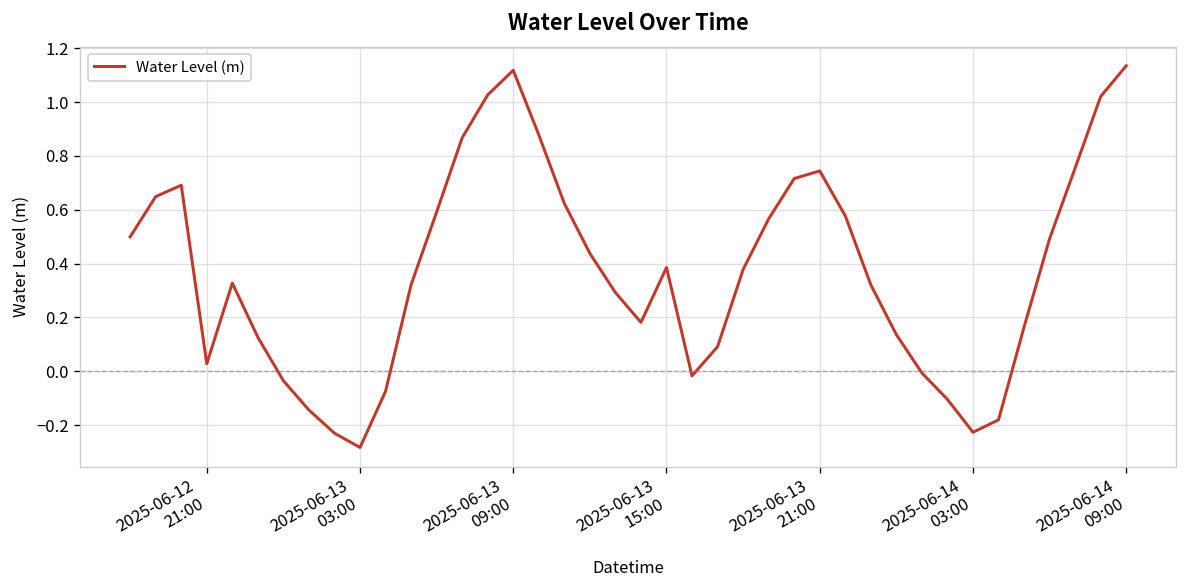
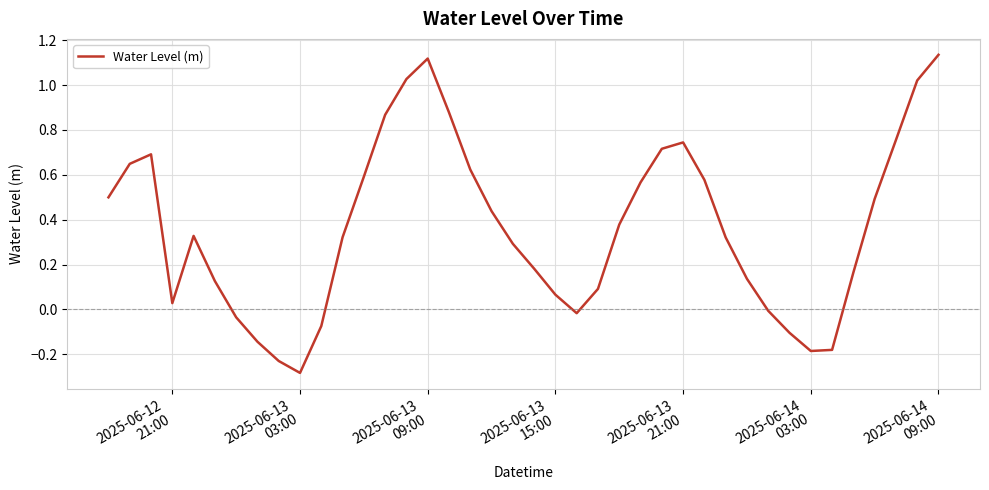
2025-06-13 15:00: 0.39 -> 0.07
2025-06-14 03:00: -0.23 -> -0.19
